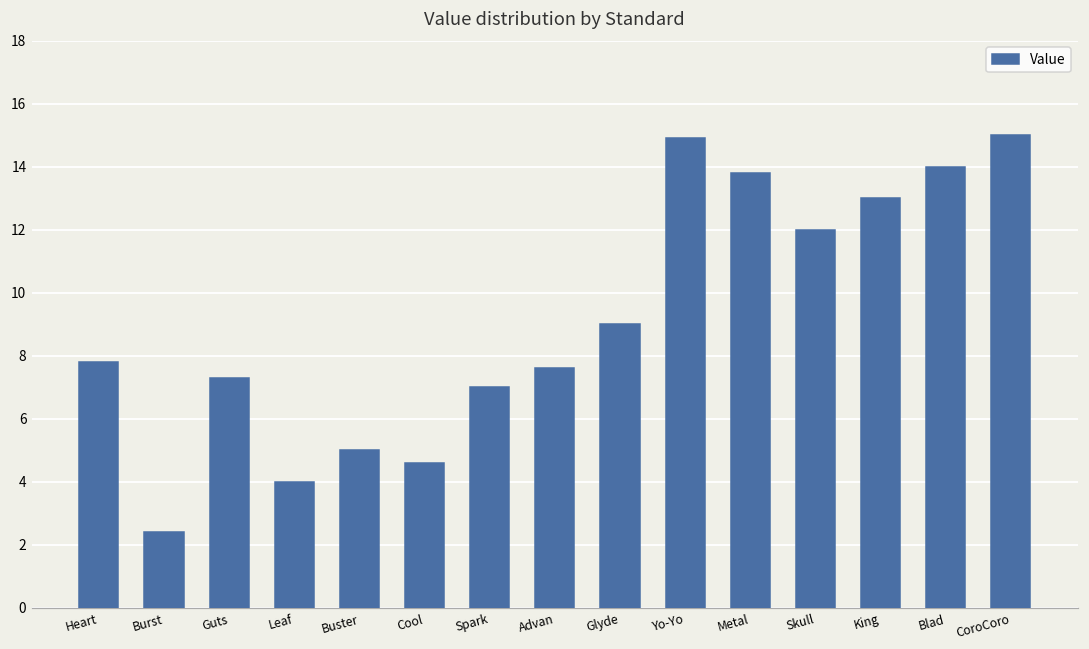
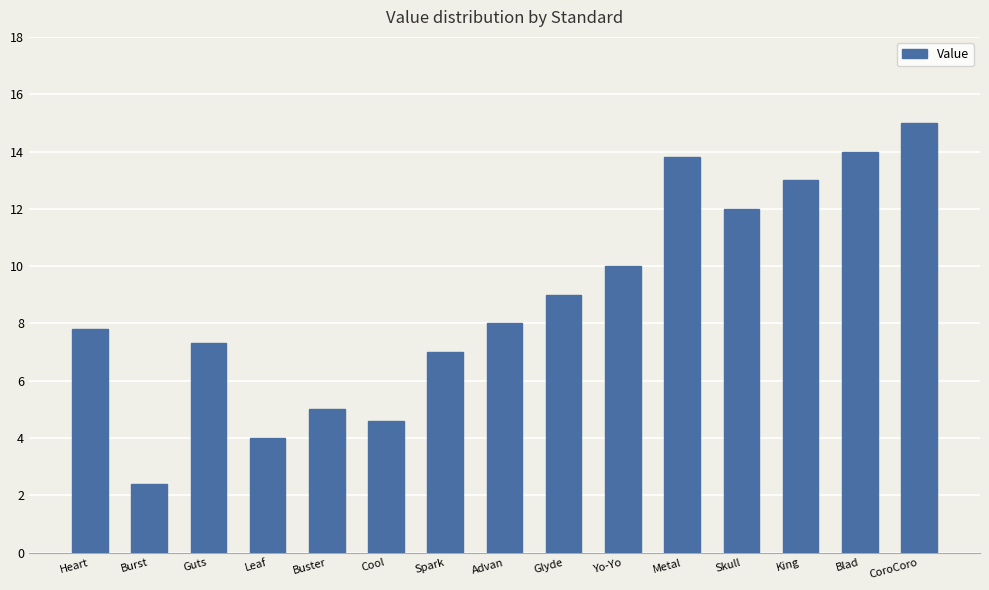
Advan: 7.6 -> 8.0
Yo-Yo: 14.9 -> 10.0
